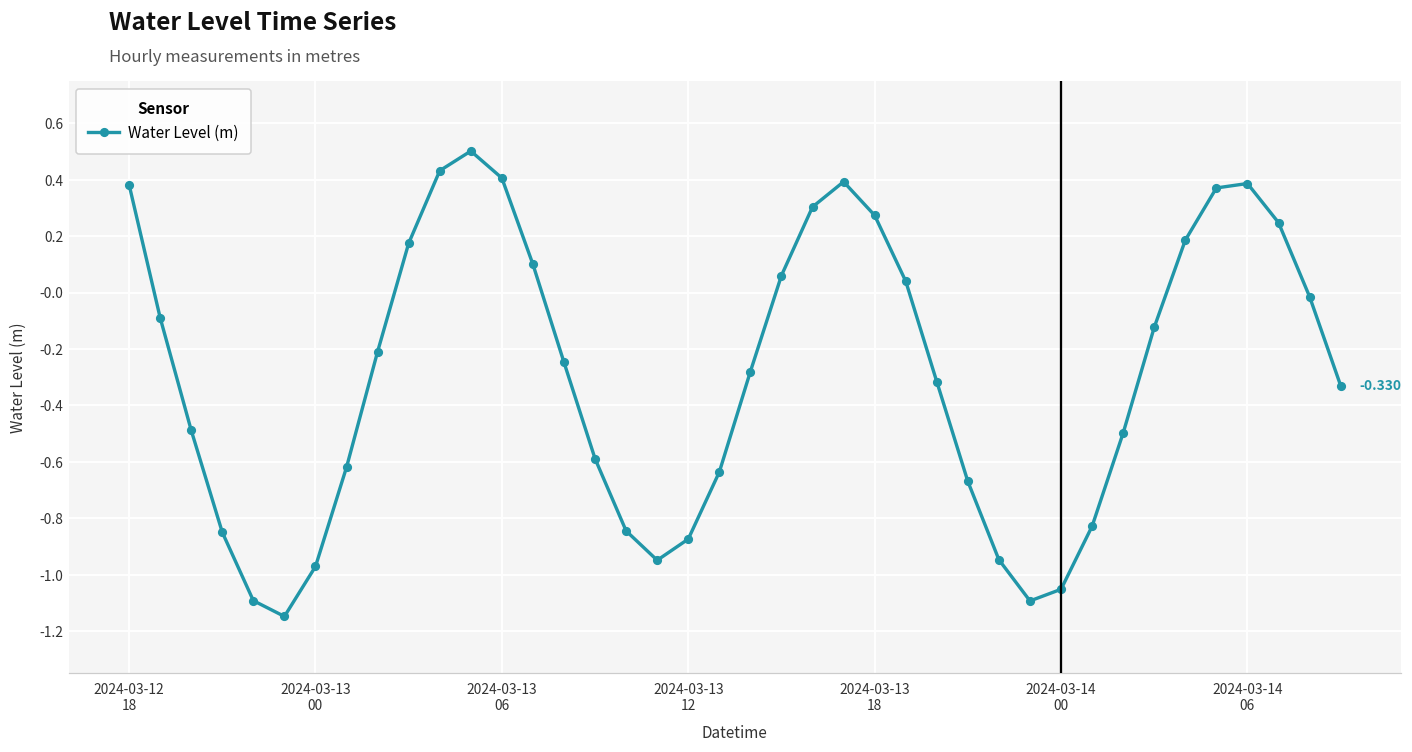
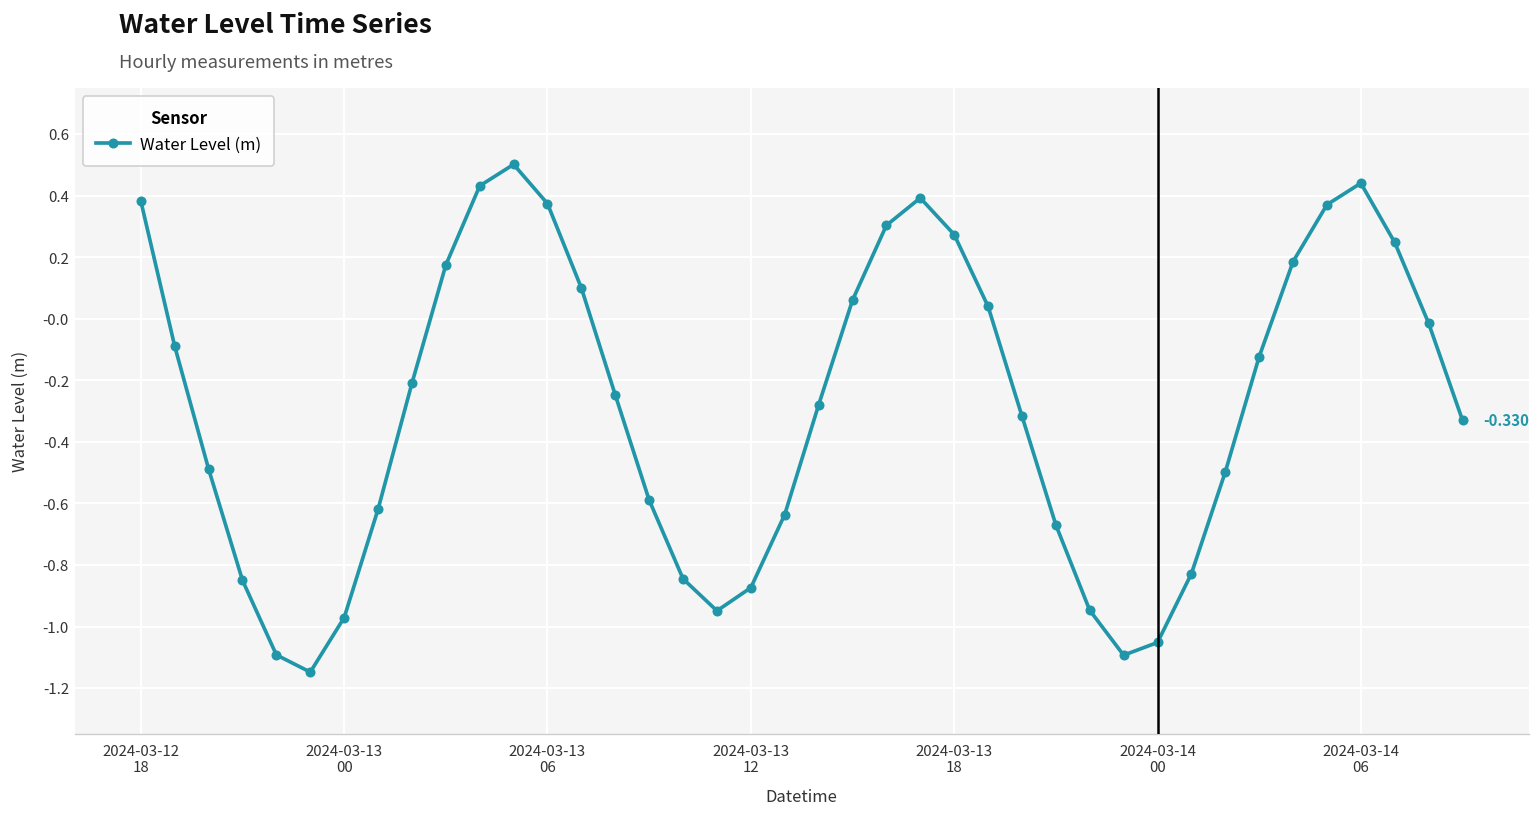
2024-03-13 06: 0.41 -> 0.37
2024-03-14 06: 0.39 -> 0.44
